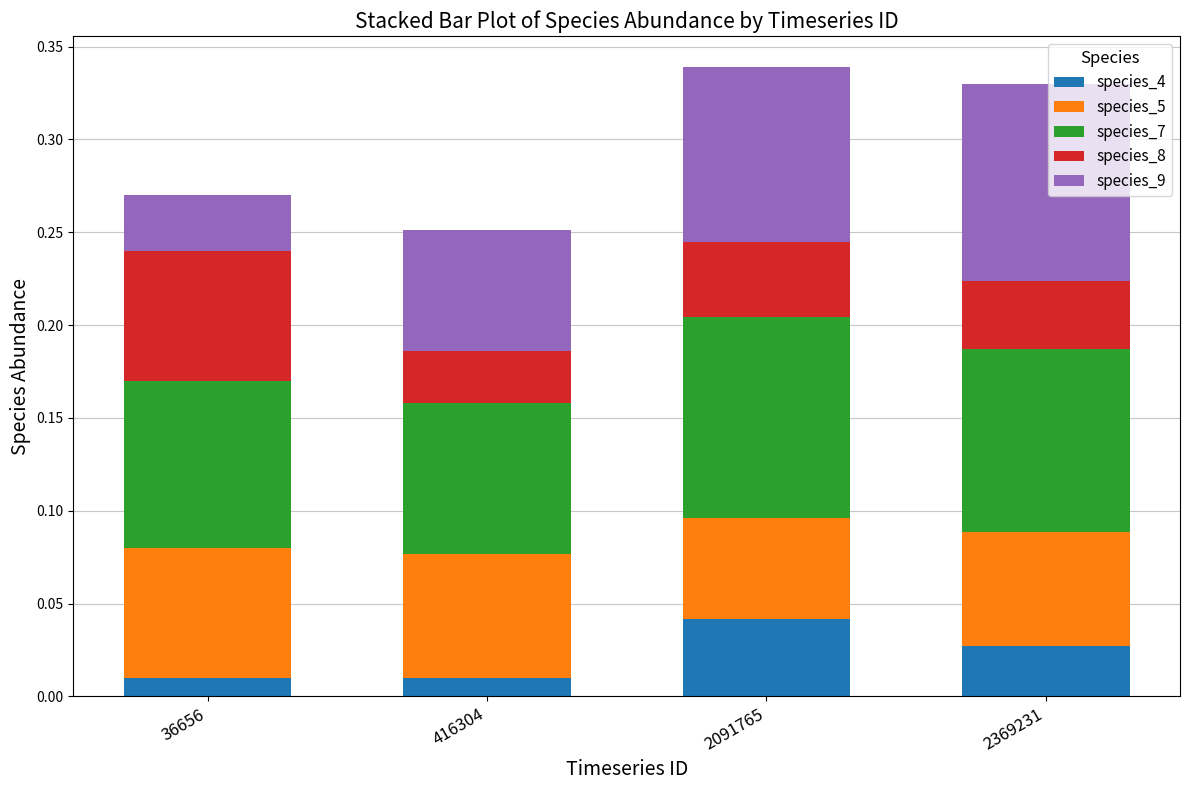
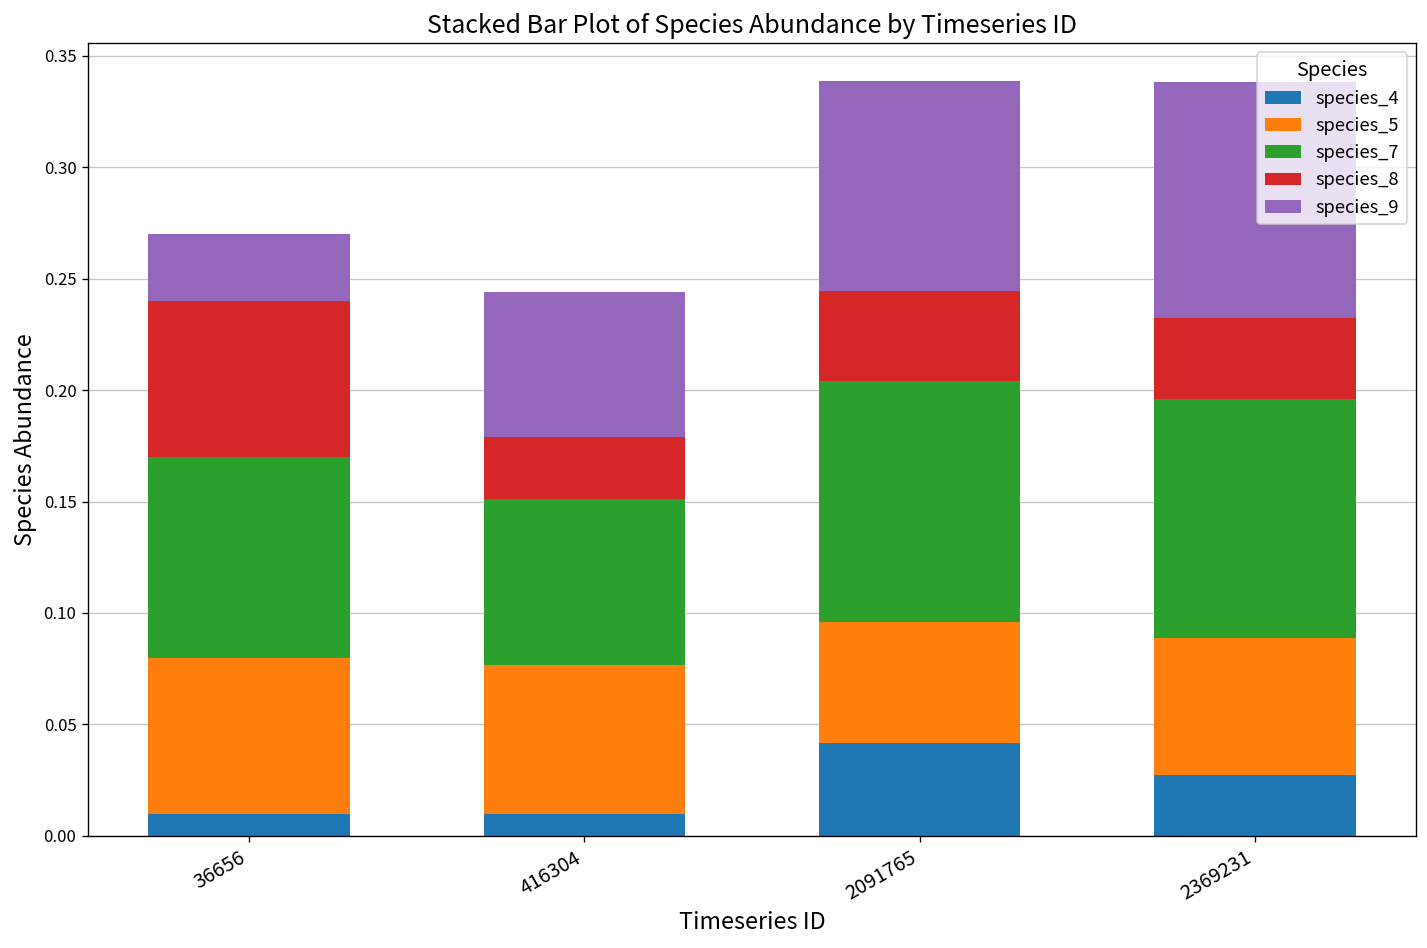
species_7, 416304: 0.082 -> 0.075
species_7, 2369231: 0.099 -> 0.107
